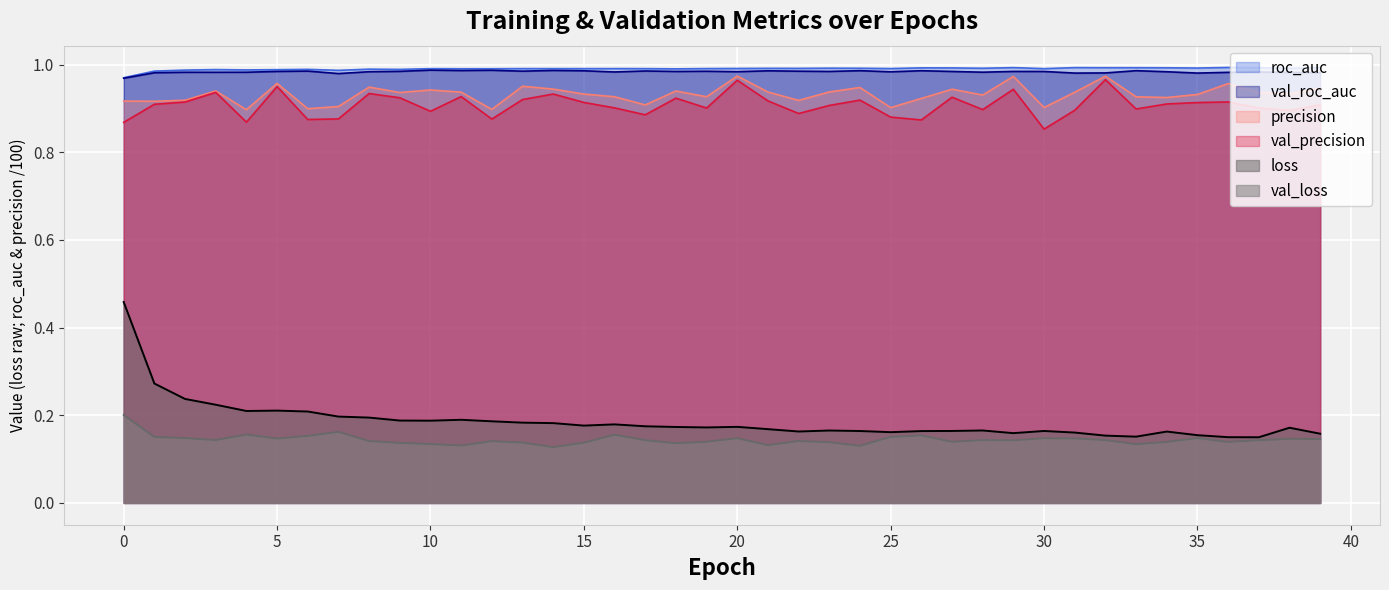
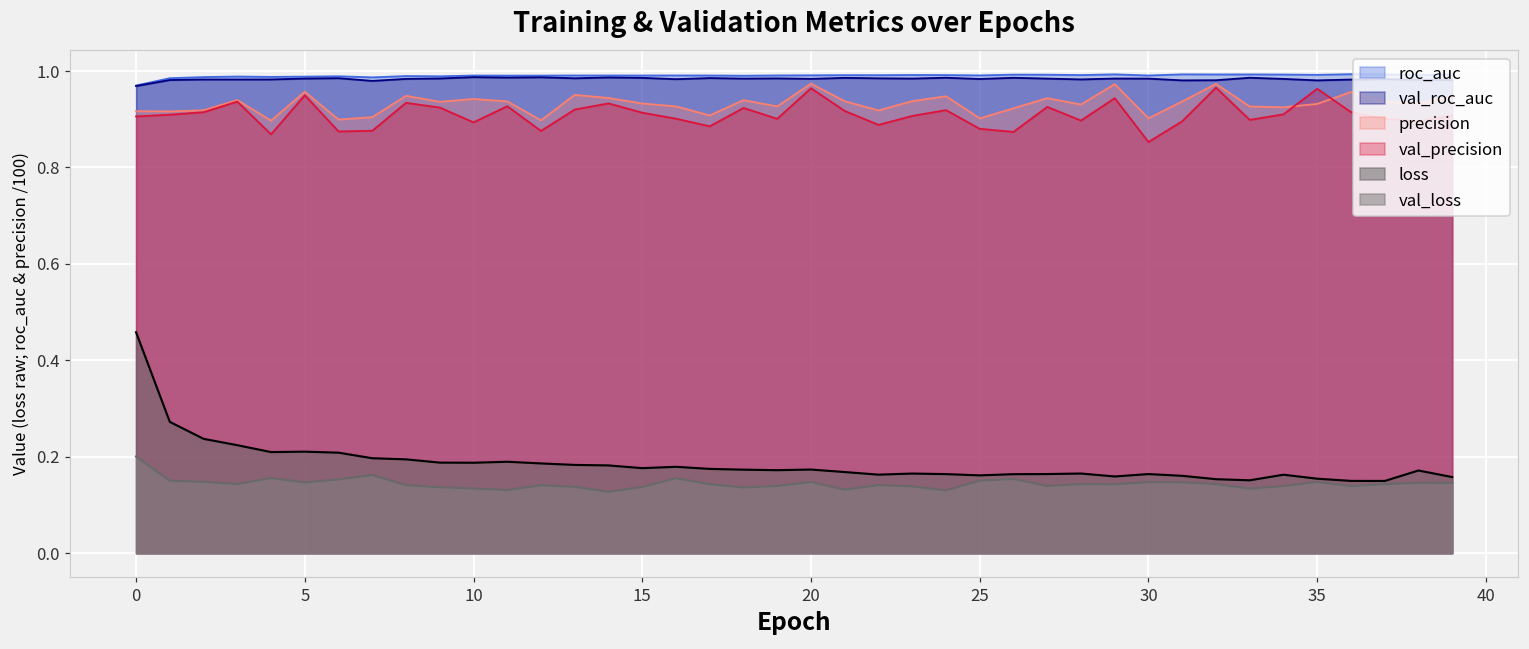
val_precision, 0: 0.87 -> 0.91
val_precision, 35: 0.91 -> 0.96
